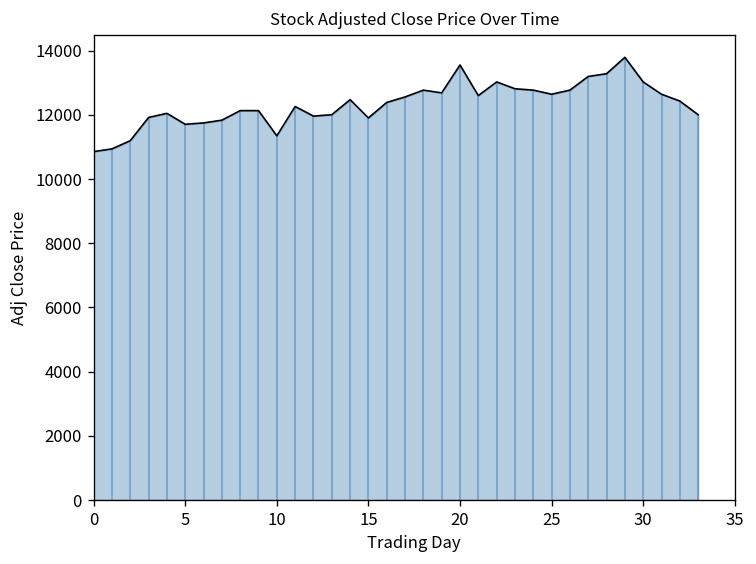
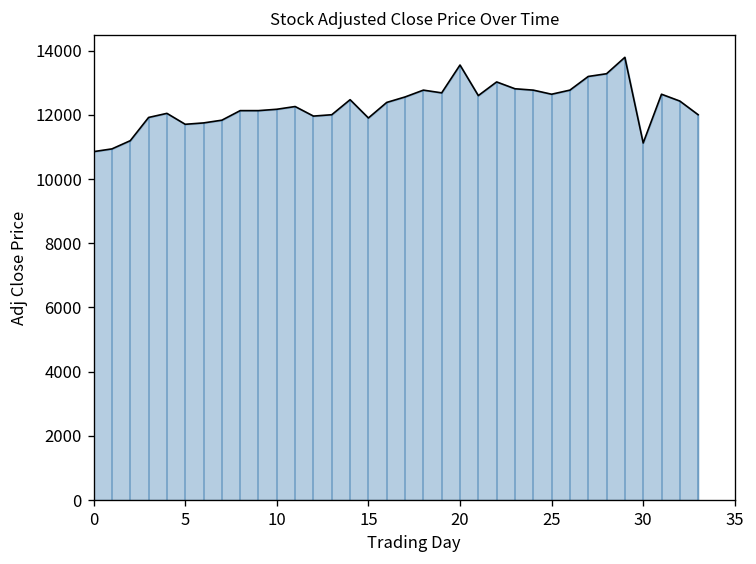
10: 11300 -> 12200
30: 13000 -> 11100
